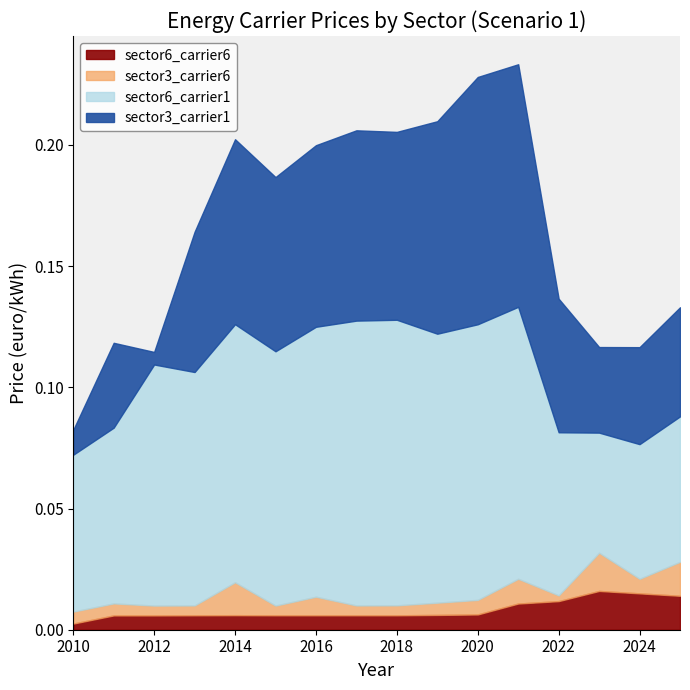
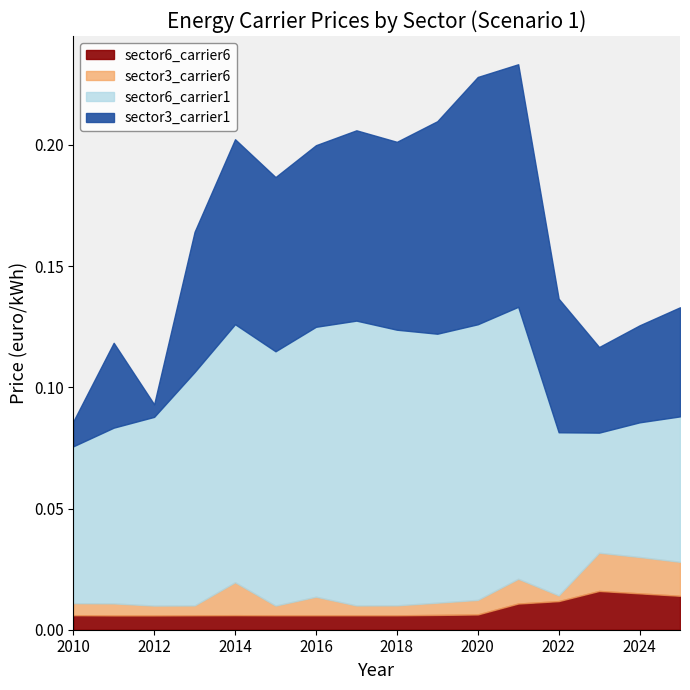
sector6_carrier6, 2010: 0.003 -> 0.006
sector6_carrier1, 2012: 0.099 -> 0.078
sector6_carrier1, 2018: 0.118 -> 0.114
sector3_carrier6, 2024: 0.006 -> 0.015
